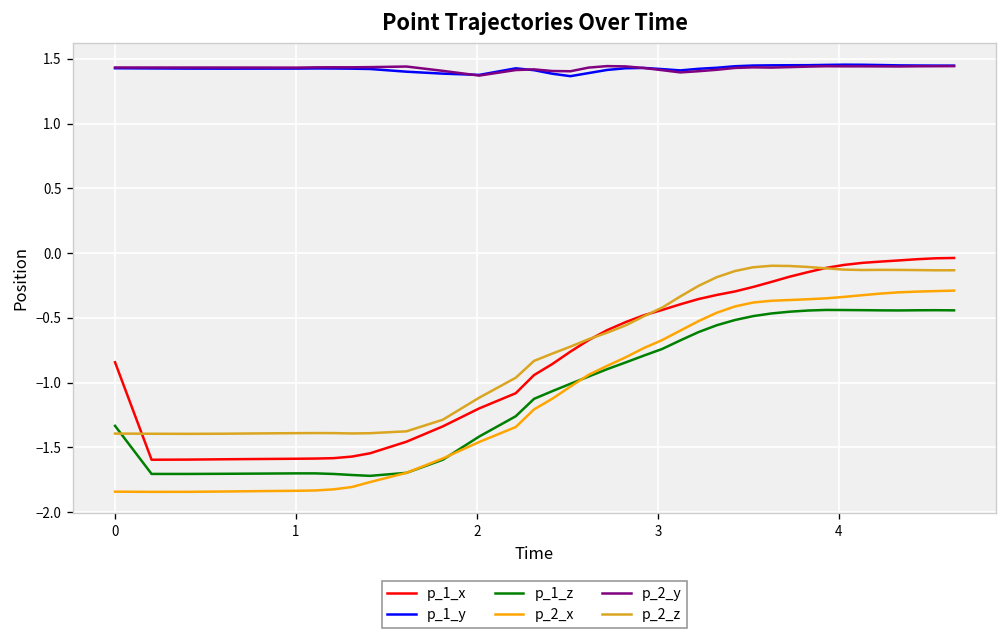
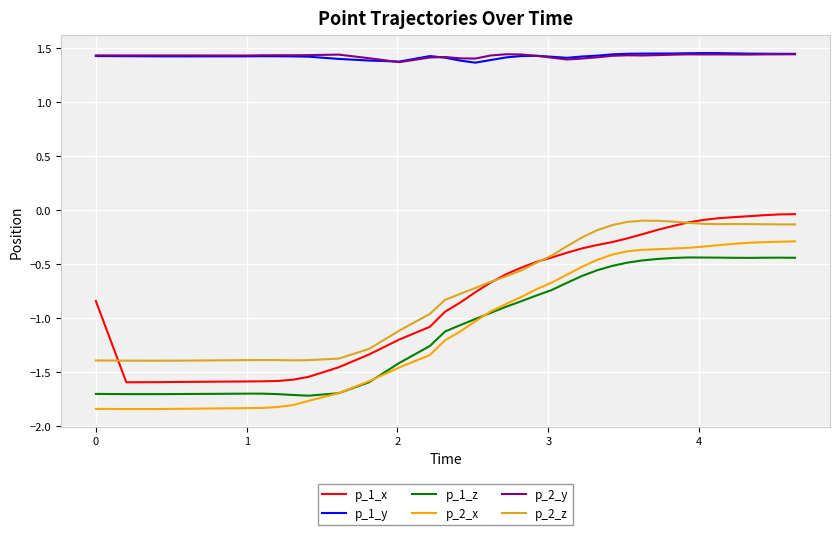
p_1_z, 0: -1.33 -> -1.70
